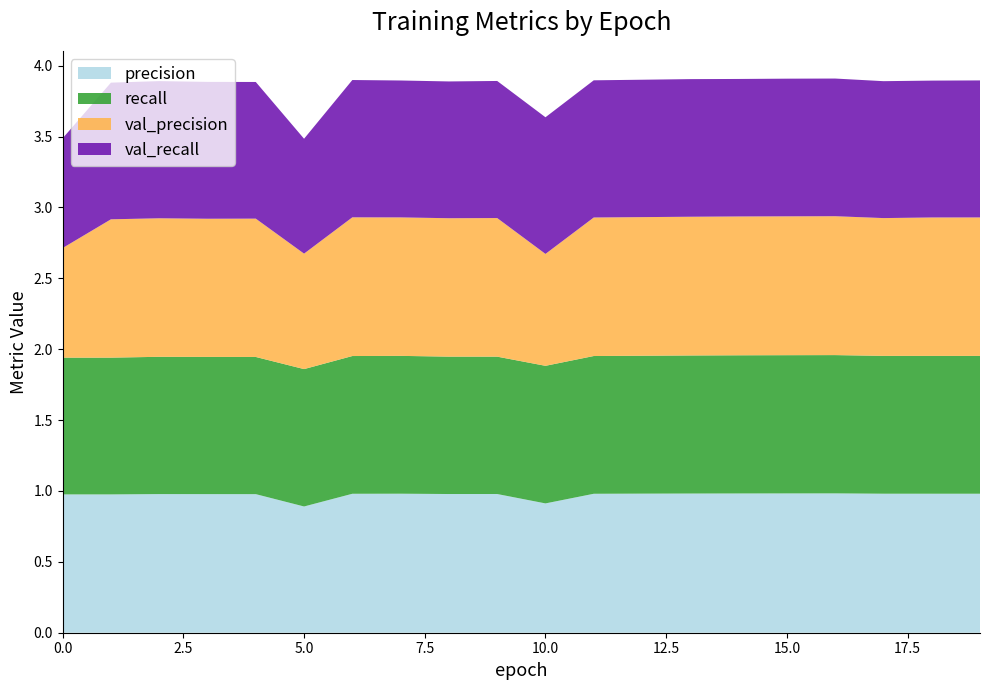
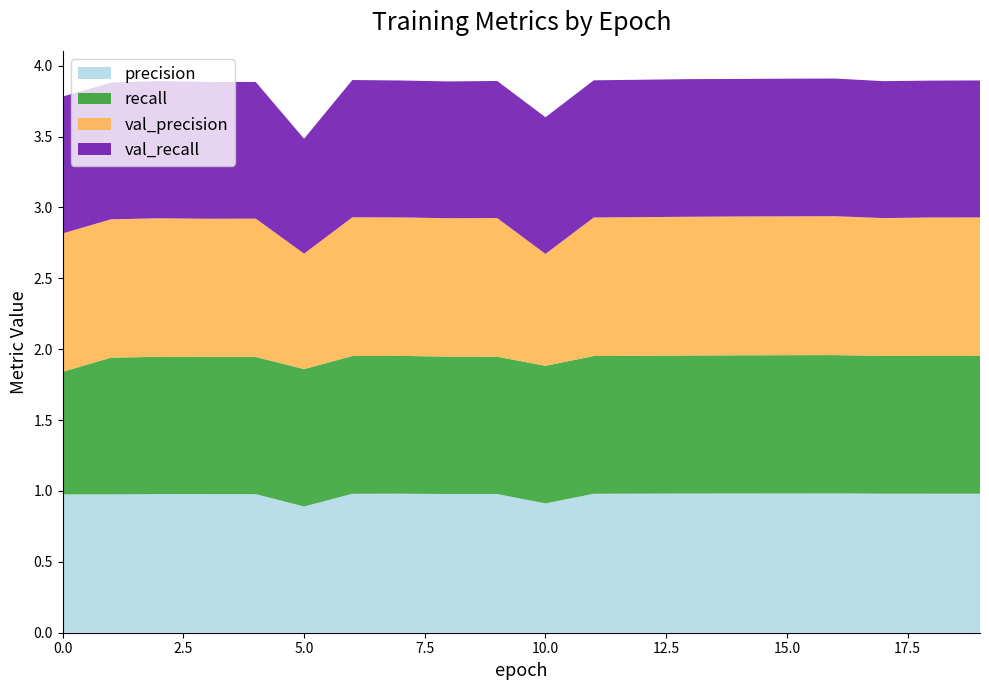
recall, 0.0: 0.96 -> 0.86
val_precision, 0.0: 0.77 -> 0.98
val_recall, 0.0: 0.77 -> 0.97
